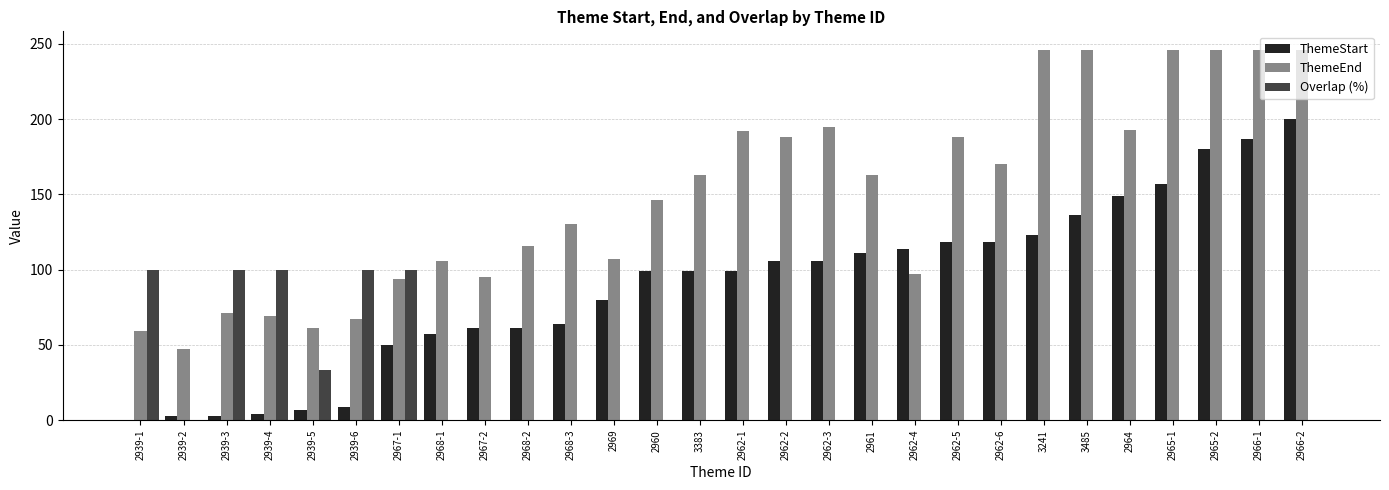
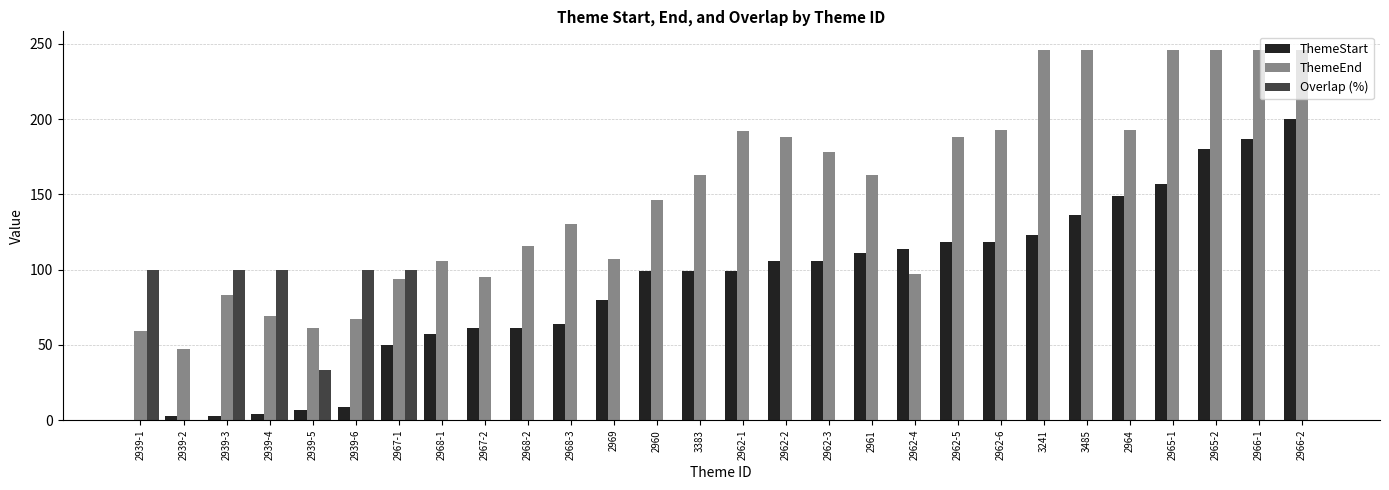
ThemeEnd, 2939-3: 71 -> 83
ThemeEnd, 2962-3: 195 -> 178
ThemeEnd, 2962-6: 170 -> 193
